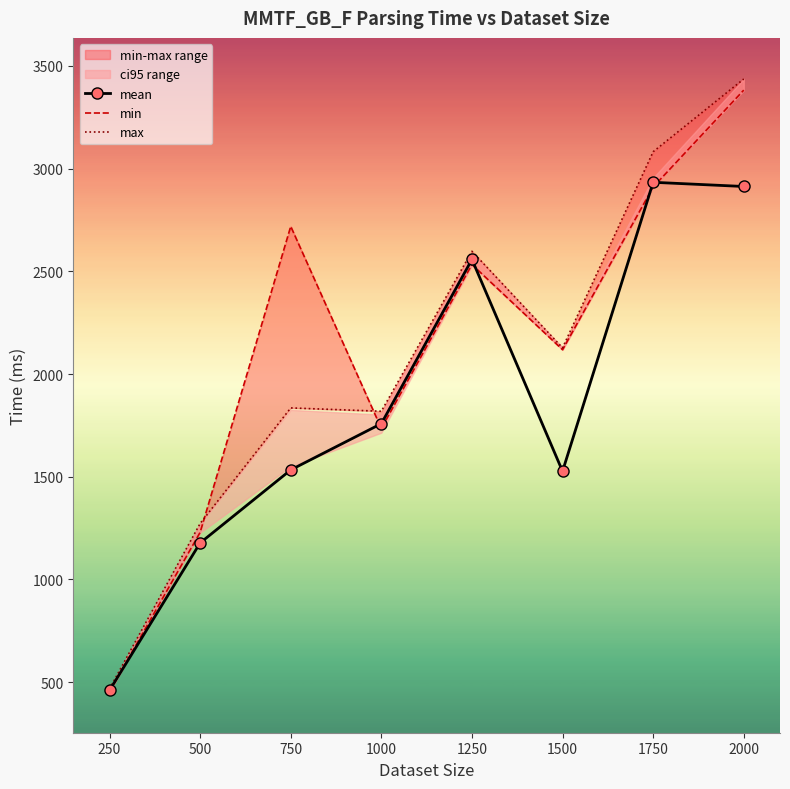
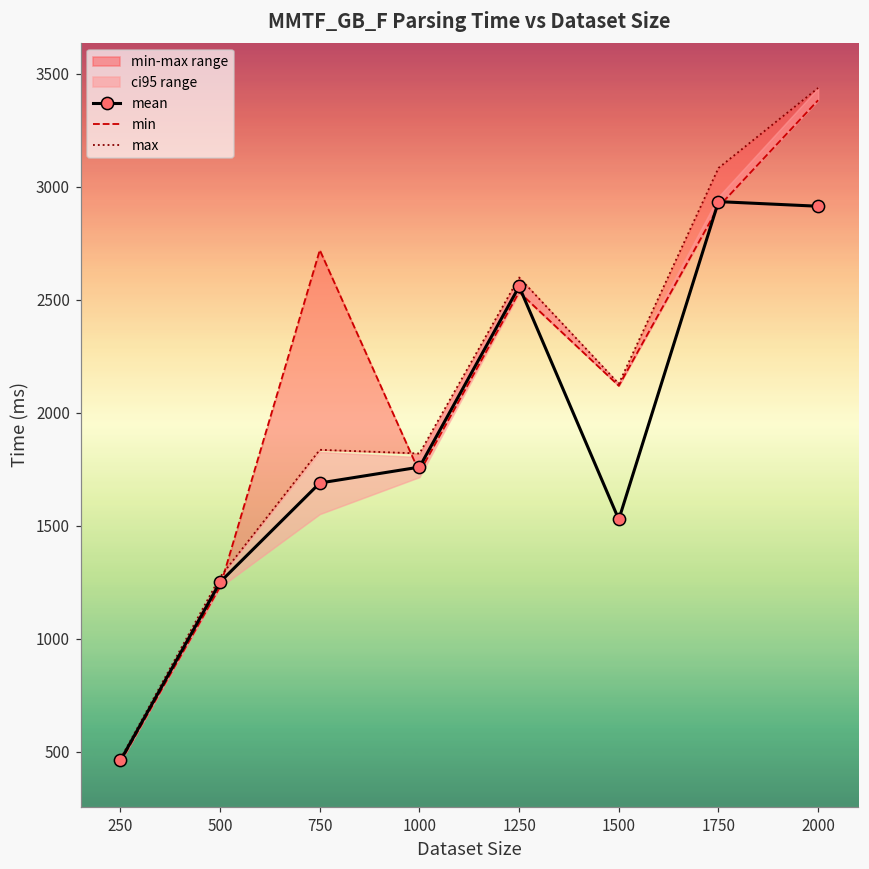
mean, 500: 1180 -> 1250
mean, 750: 1530 -> 1690
